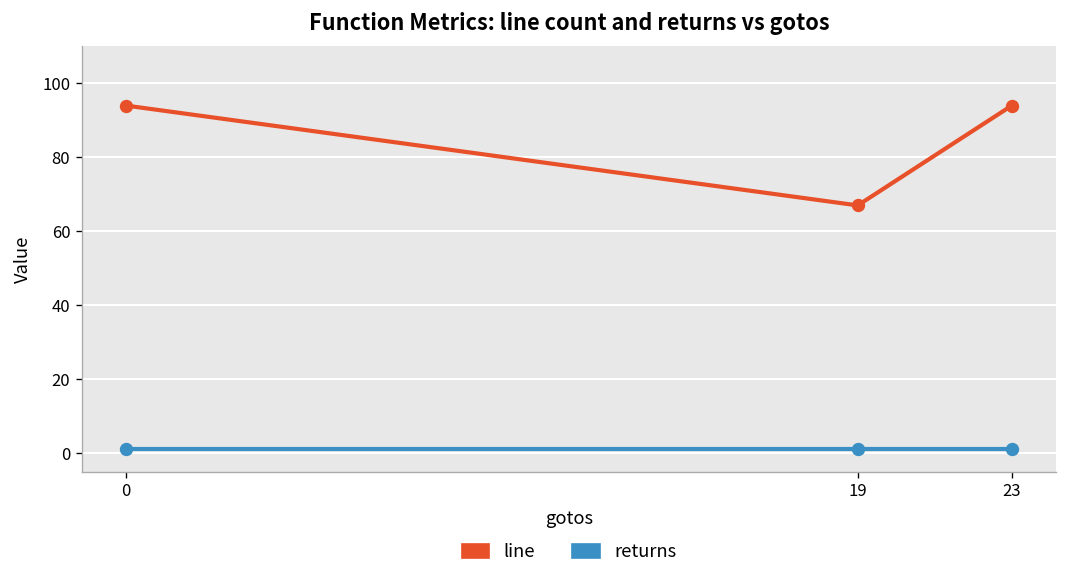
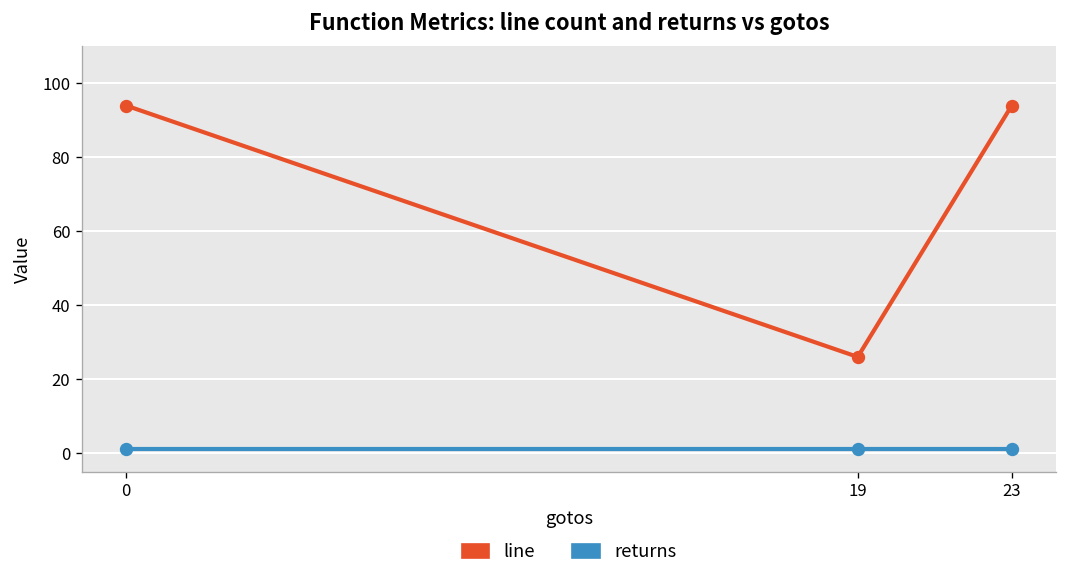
line, 19: 67 -> 26
